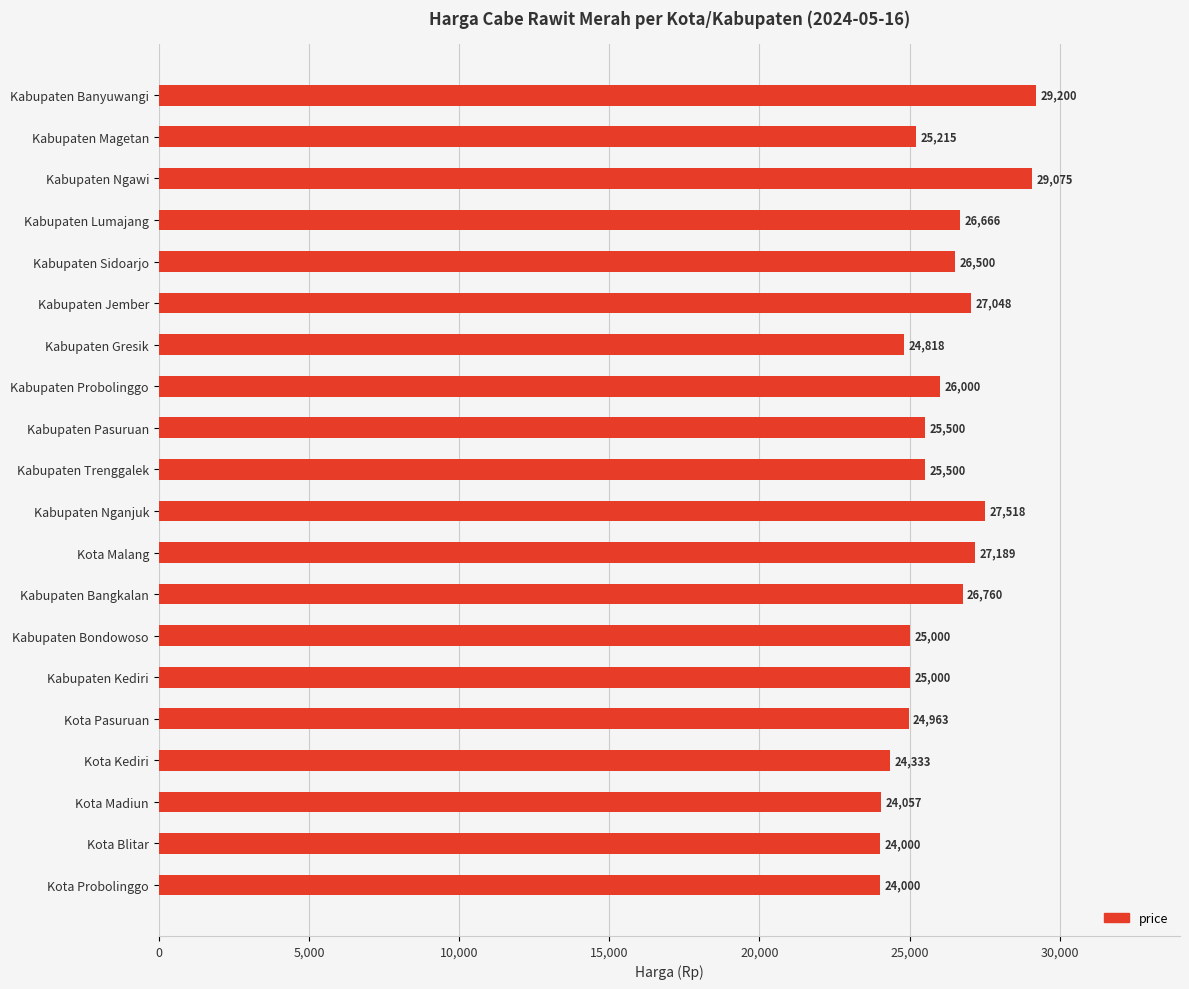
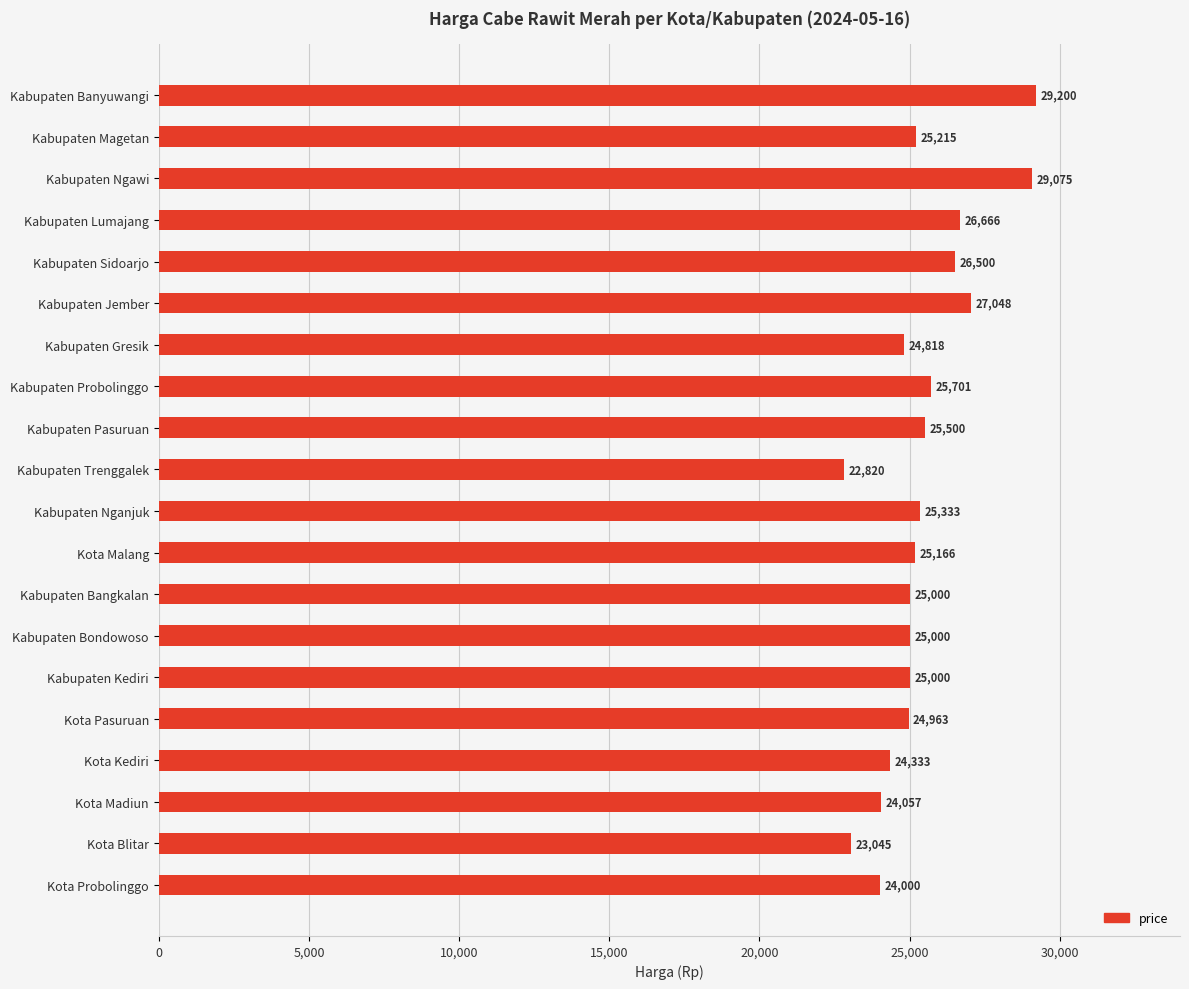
Kabupaten Probolinggo: 26,000 -> 25,701
Kabupaten Trenggalek: 25,500 -> 22,820
Kabupaten Nganjuk: 27,518 -> 25,333
Kota Malang: 27,189 -> 25,166
Kabupaten Bangkalan: 26,760 -> 25,000
Kota Blitar: 24,000 -> 23,045
